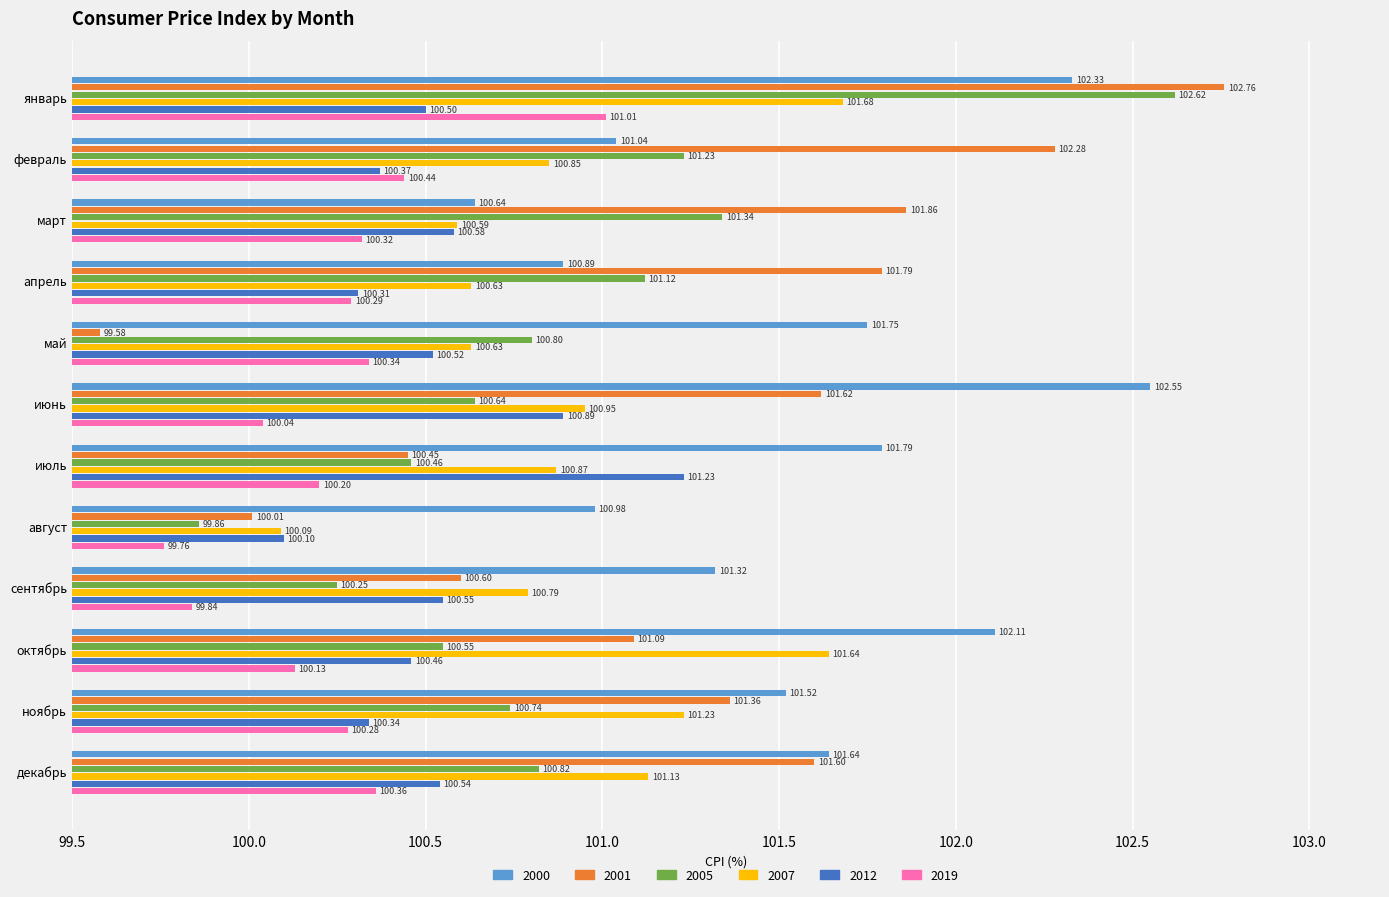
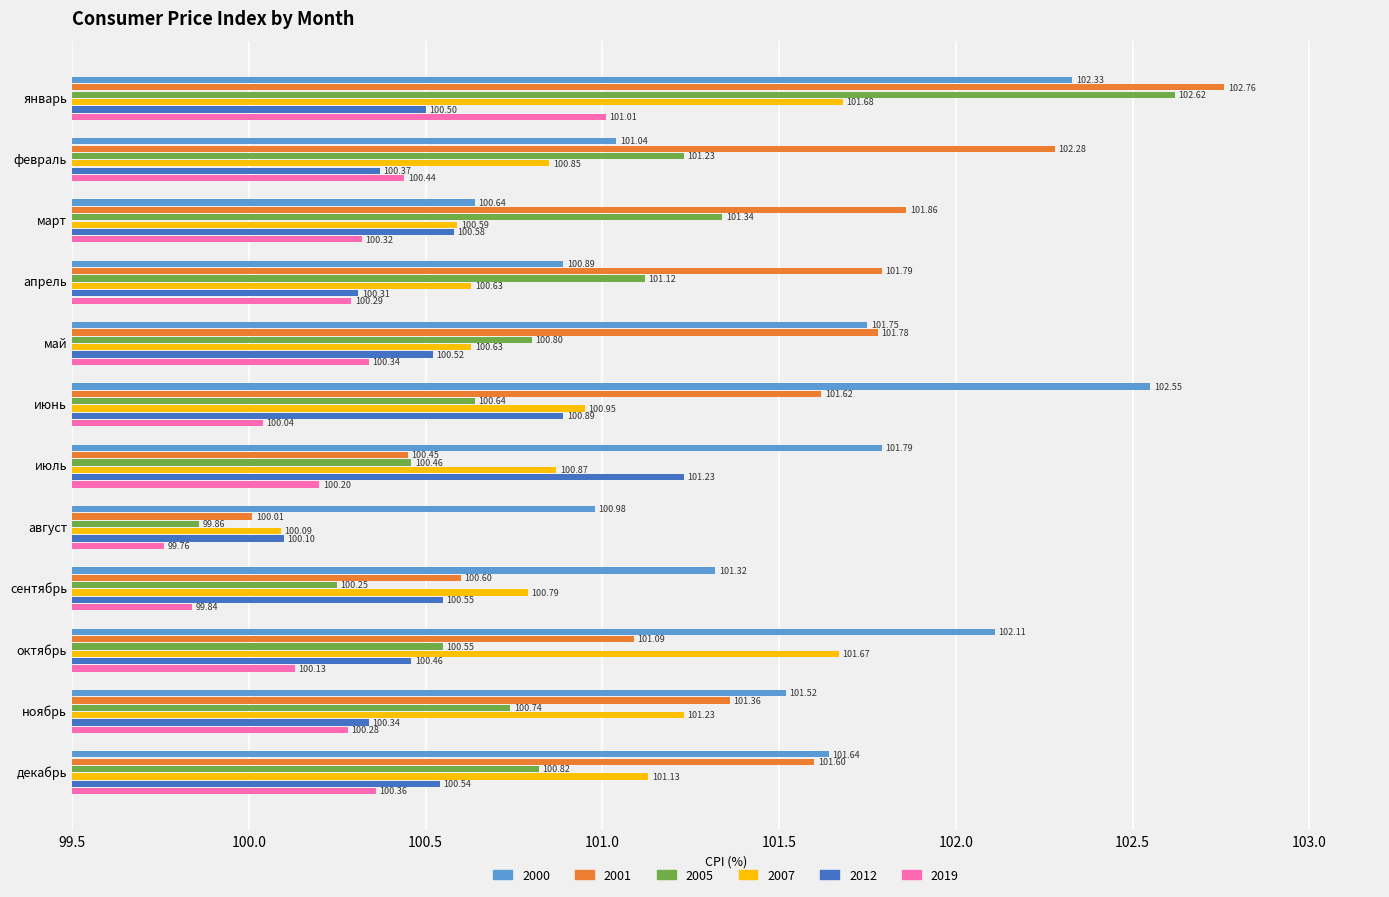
2001, май: 99.58 -> 101.78
2007, октябрь: 101.64 -> 101.67
